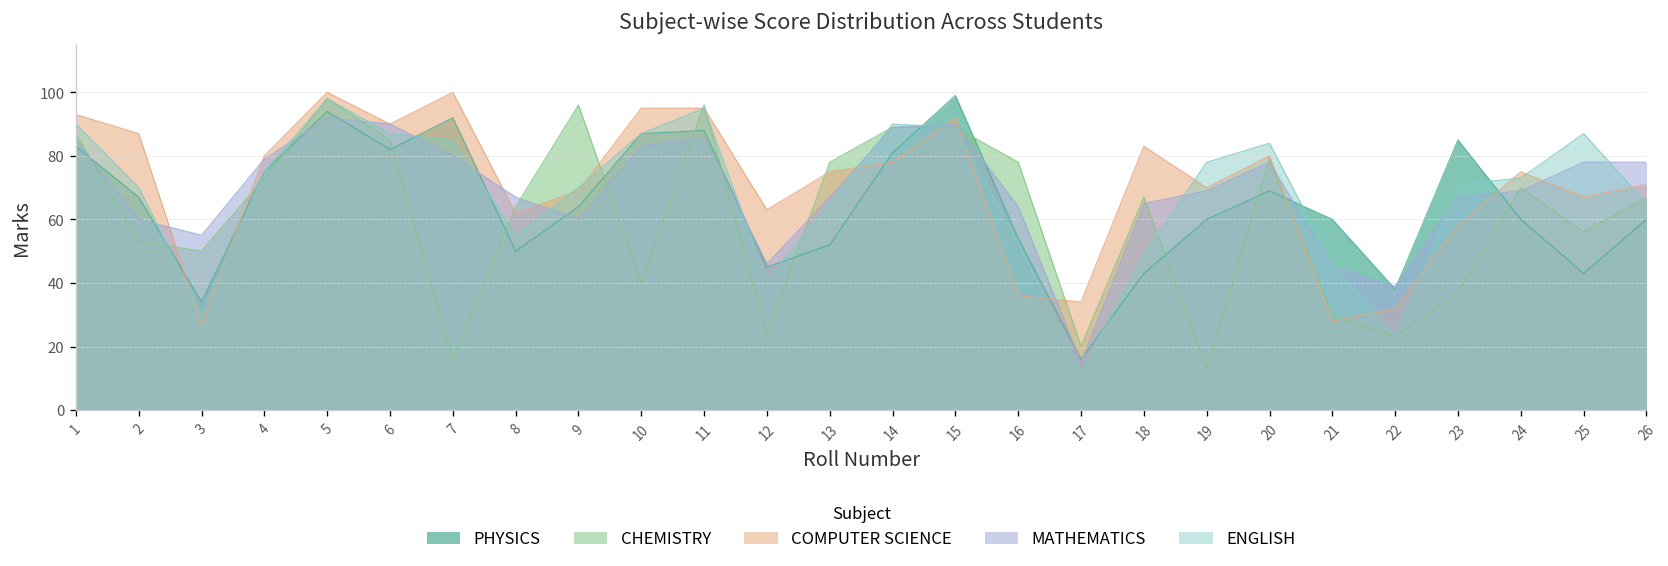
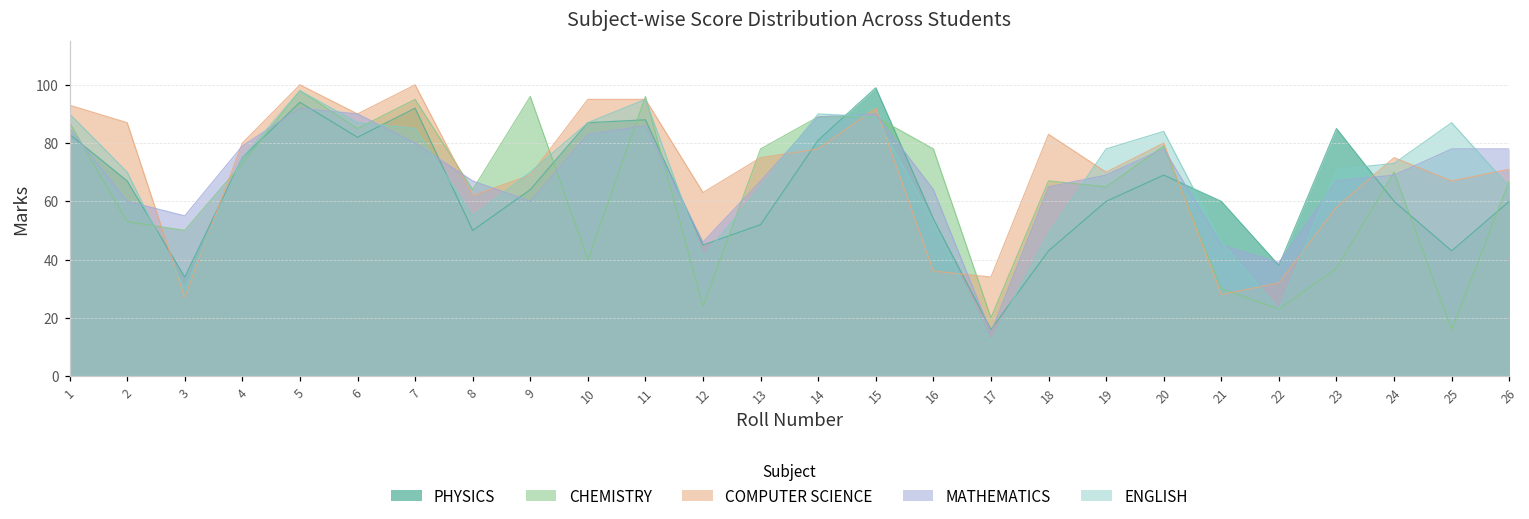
CHEMISTRY, 7: 16 -> 95
CHEMISTRY, 19: 13 -> 65
CHEMISTRY, 25: 56 -> 16
